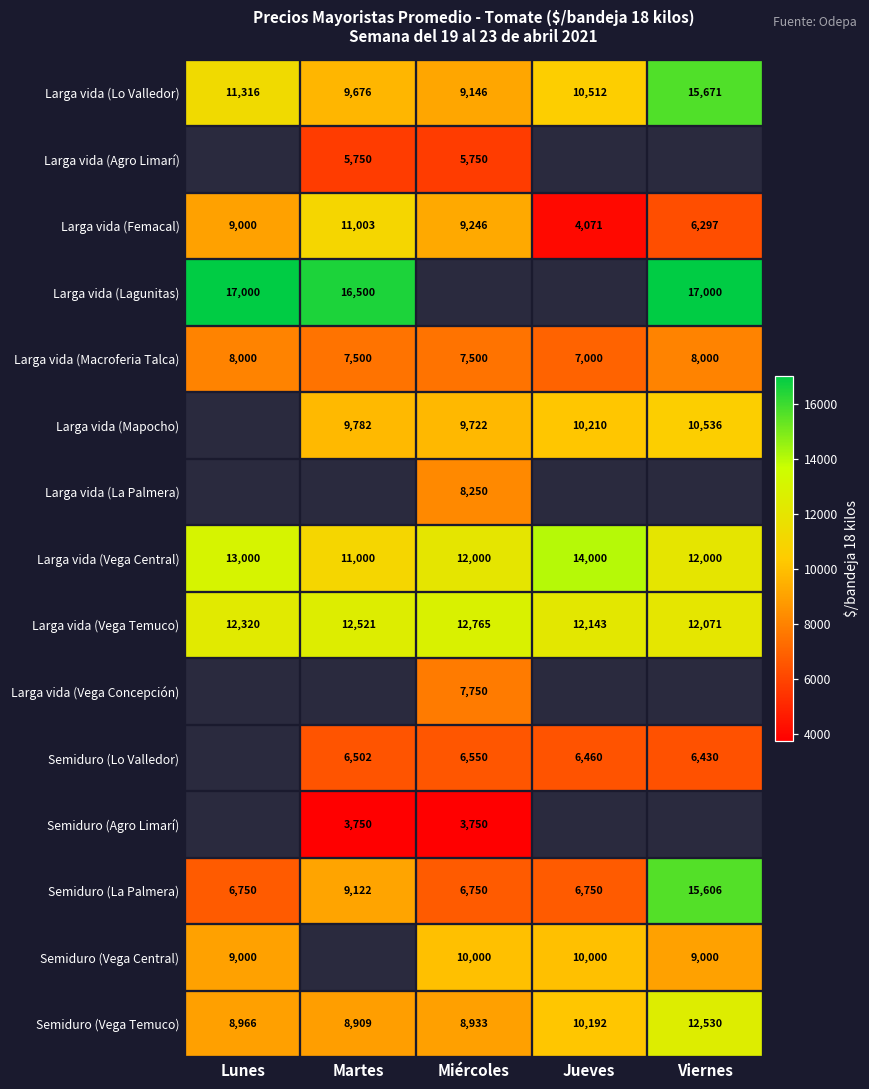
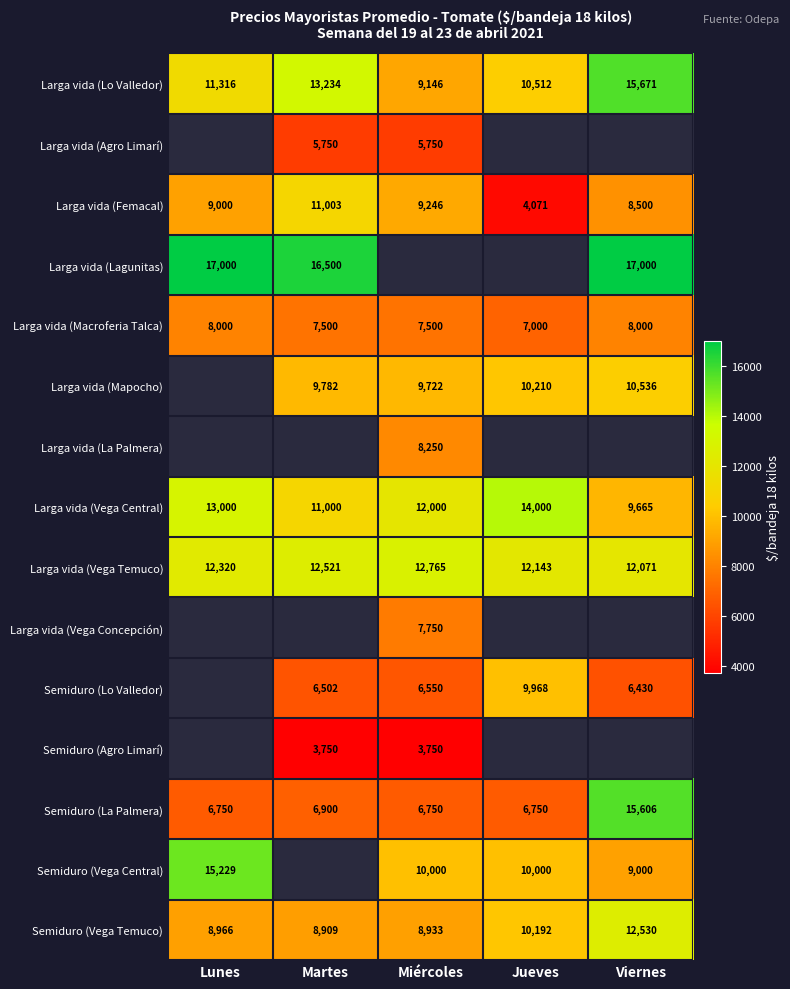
Larga vida (Lo Valledor), Martes: 9,676 -> 13,234
Larga vida (Femacal), Viernes: 6,297 -> 8,500
Larga vida (Vega Central), Viernes: 12,000 -> 9,665
Semiduro (Lo Valledor), Jueves: 6,460 -> 9,968
Semiduro (La Palmera), Martes: 9,122 -> 6,900
Semiduro (Vega Central), Lunes: 9,000 -> 15,229
